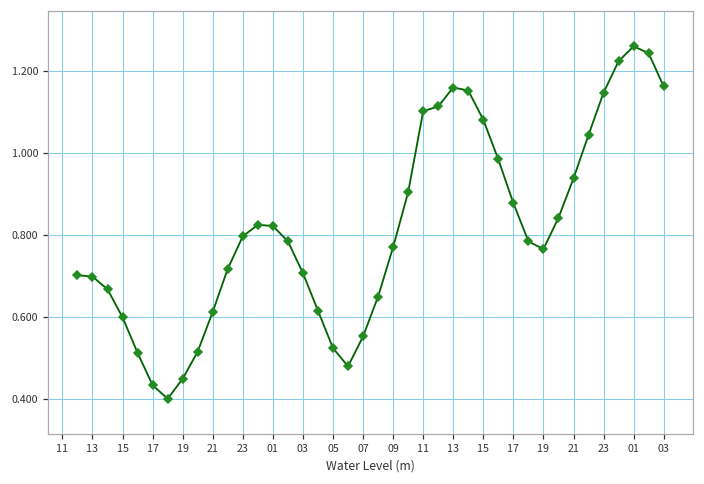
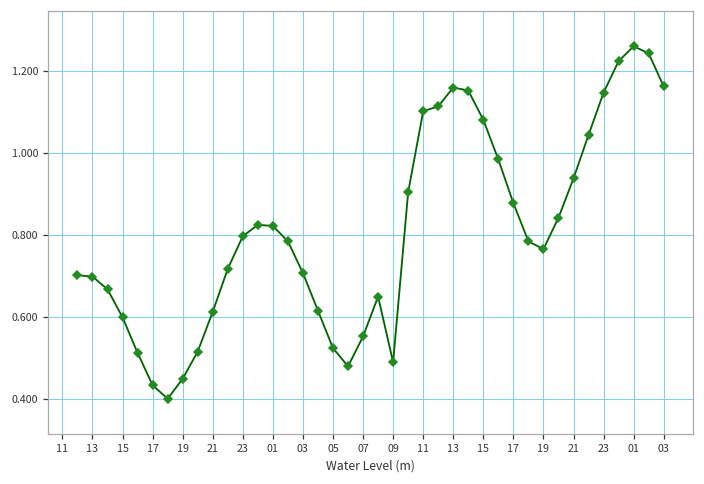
09: 0.77 -> 0.49
